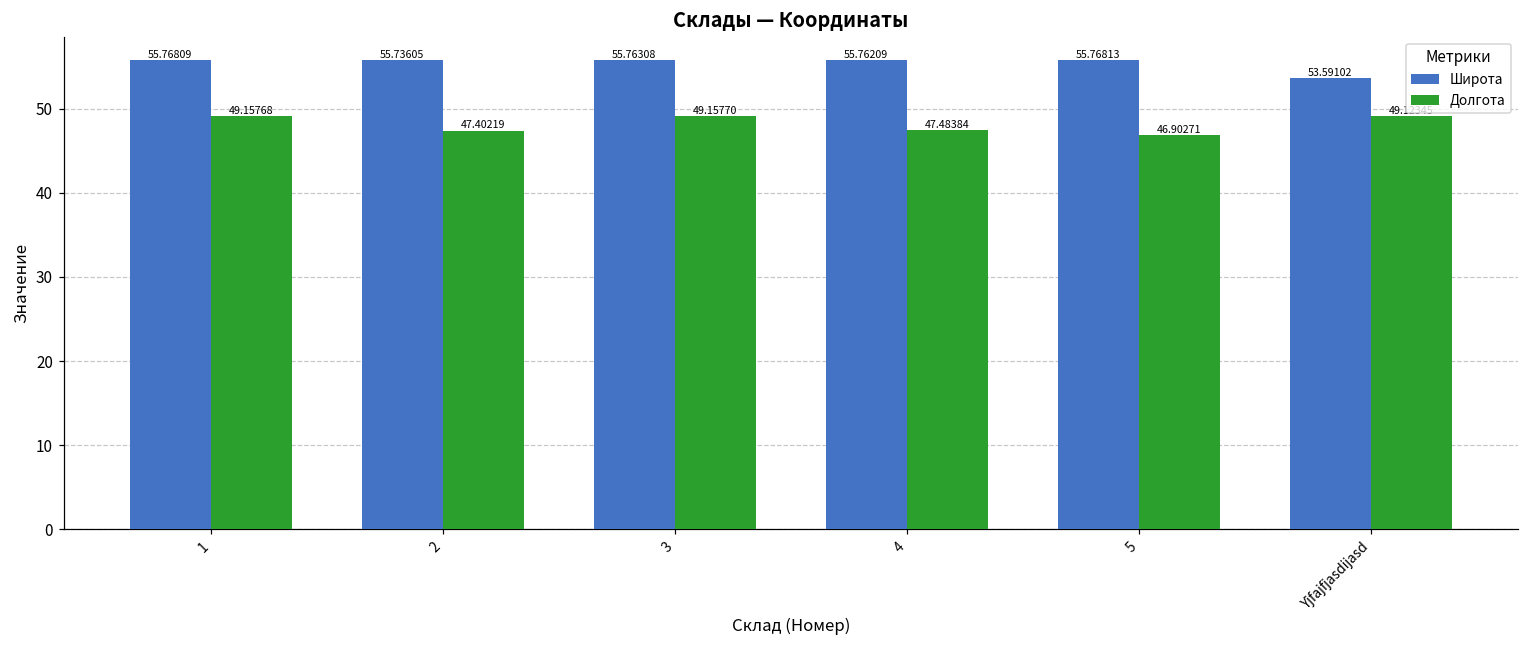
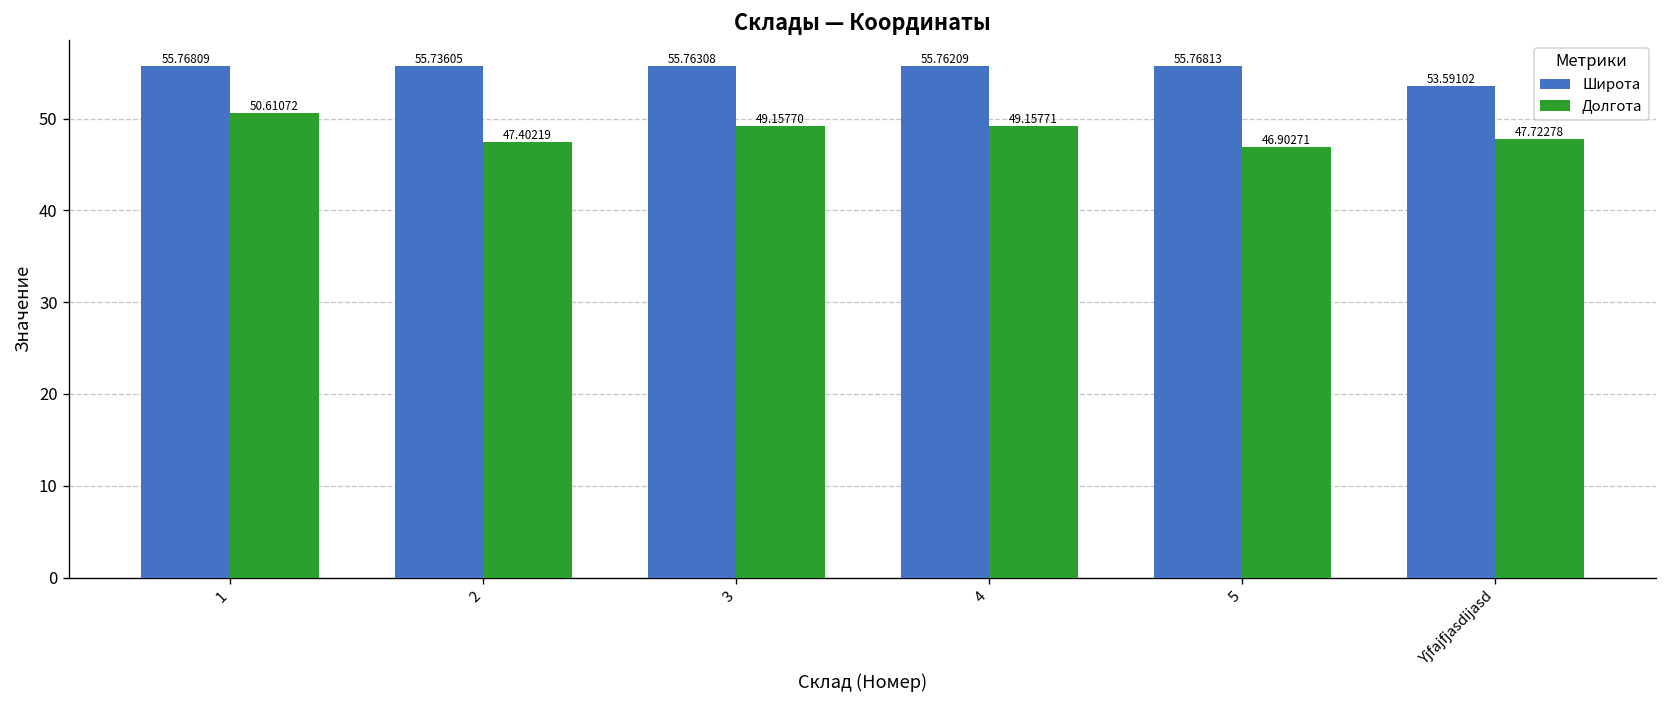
Долгота, 1: 49.15768 -> 50.61072
Долгота, 4: 47.48384 -> 49.15771
Долгота, Yjfajfjasdijasd: 49 -> 48
